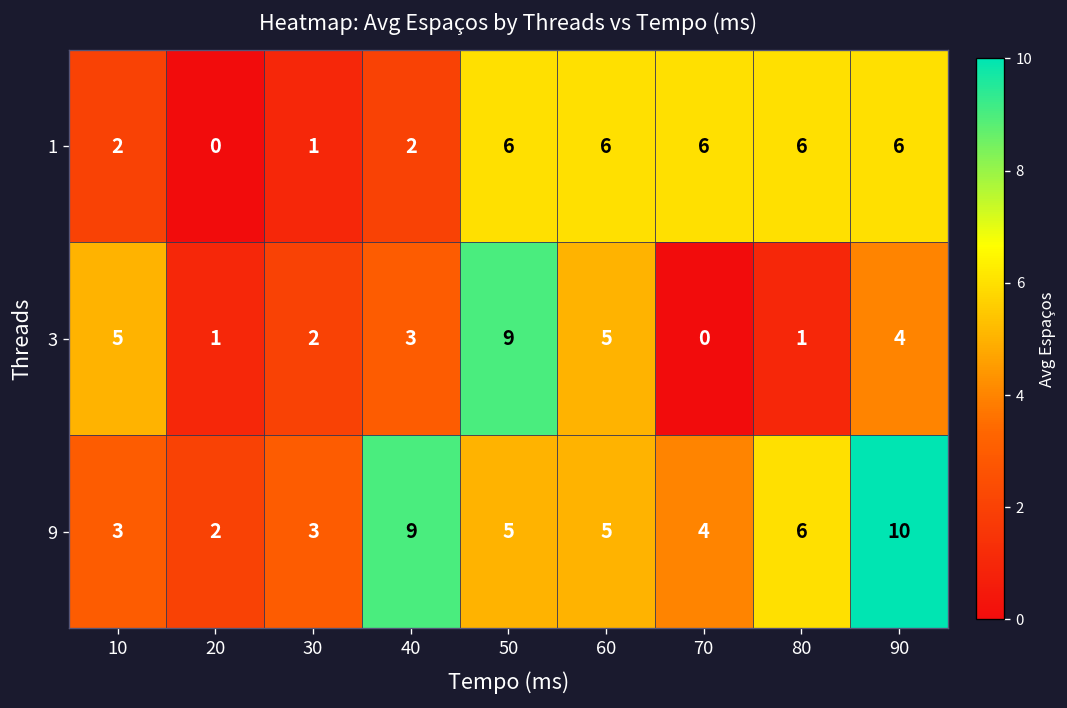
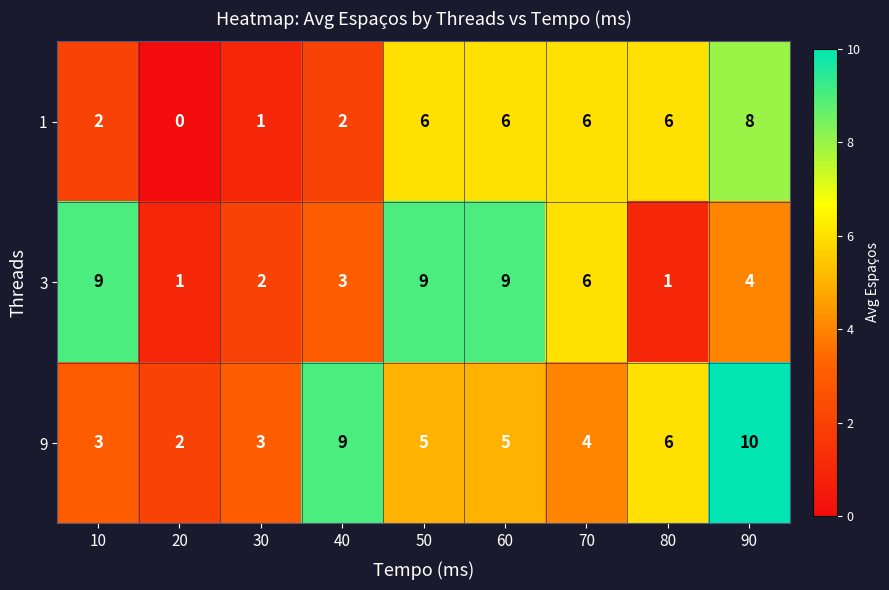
1, 90: 6 -> 8
3, 10: 5 -> 9
3, 60: 5 -> 9
3, 70: 0 -> 6
